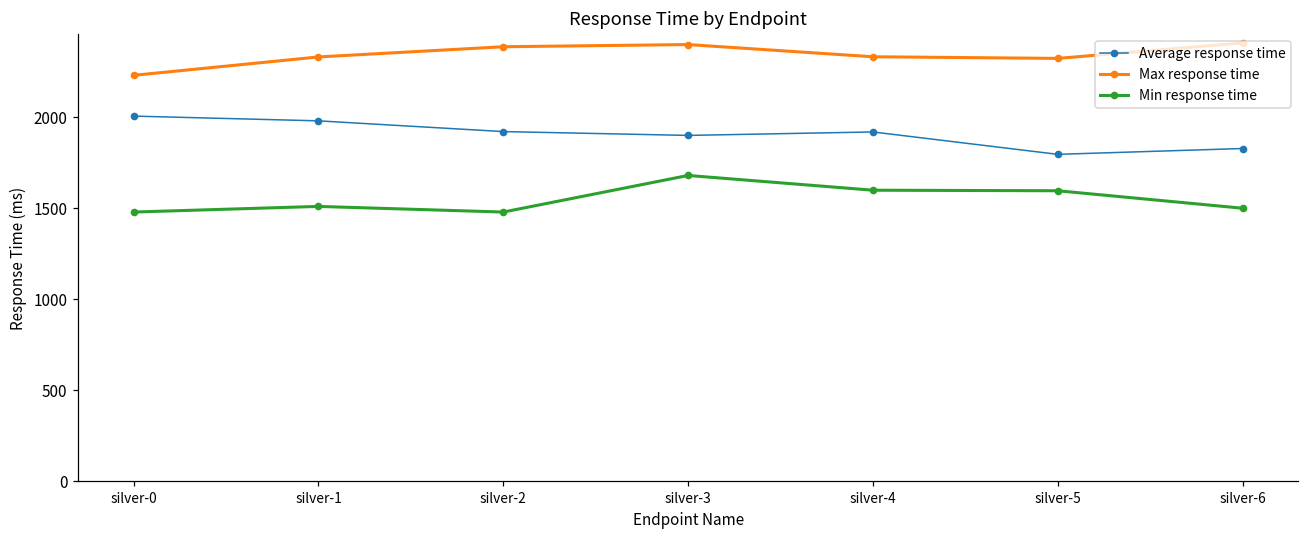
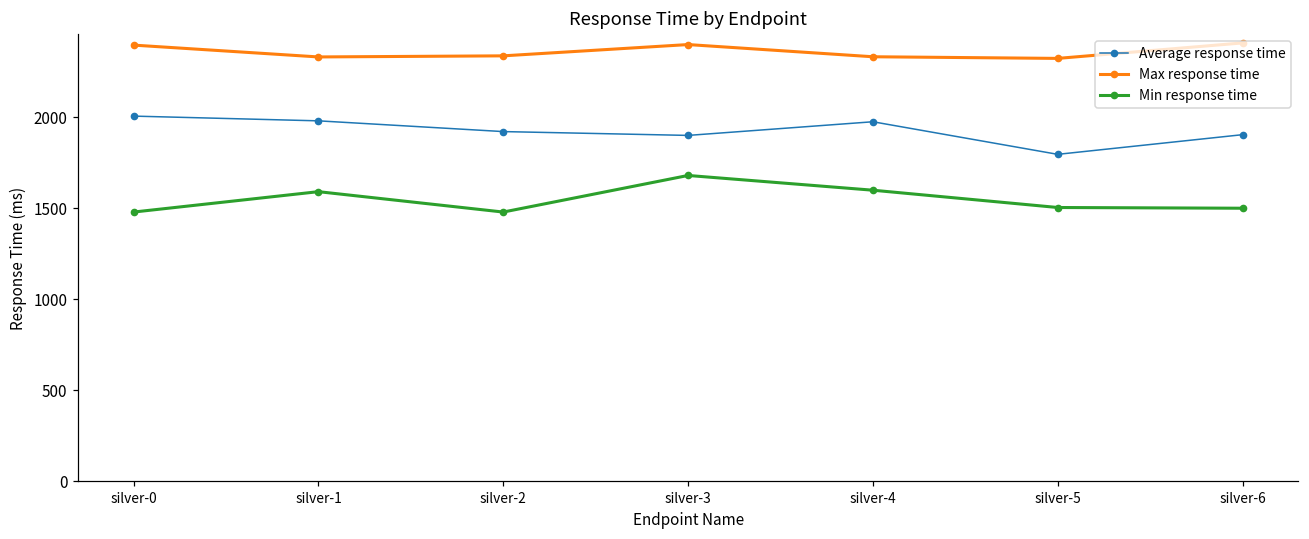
Max response time, silver-0: 2230 -> 2400
Min response time, silver-1: 1510 -> 1590
Max response time, silver-2: 2390 -> 2340
Average response time, silver-4: 1920 -> 1980
Min response time, silver-5: 1600 -> 1510
Average response time, silver-6: 1830 -> 1910
